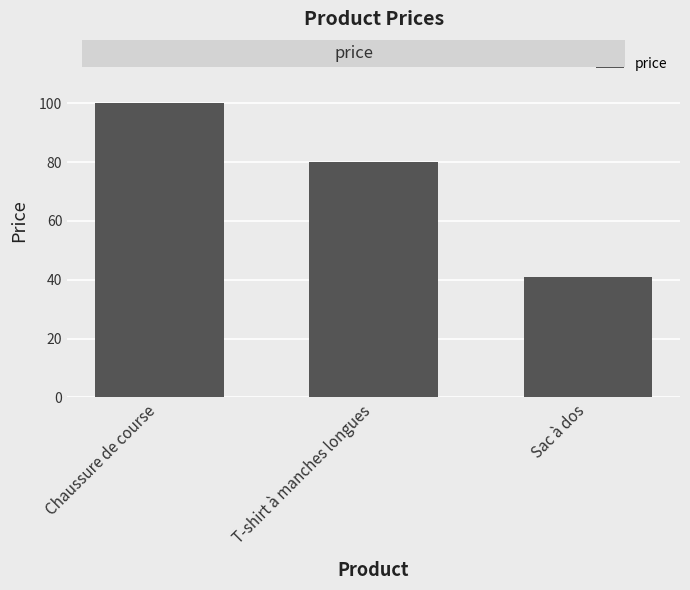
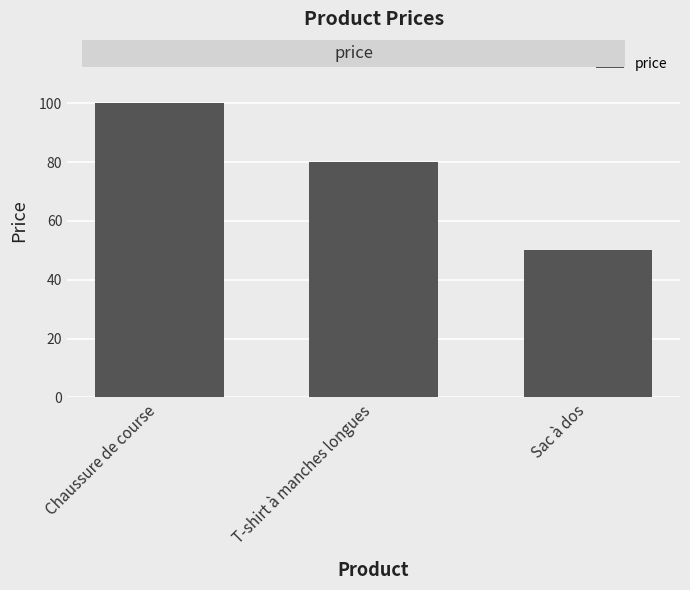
Sac à dos: 41 -> 50
